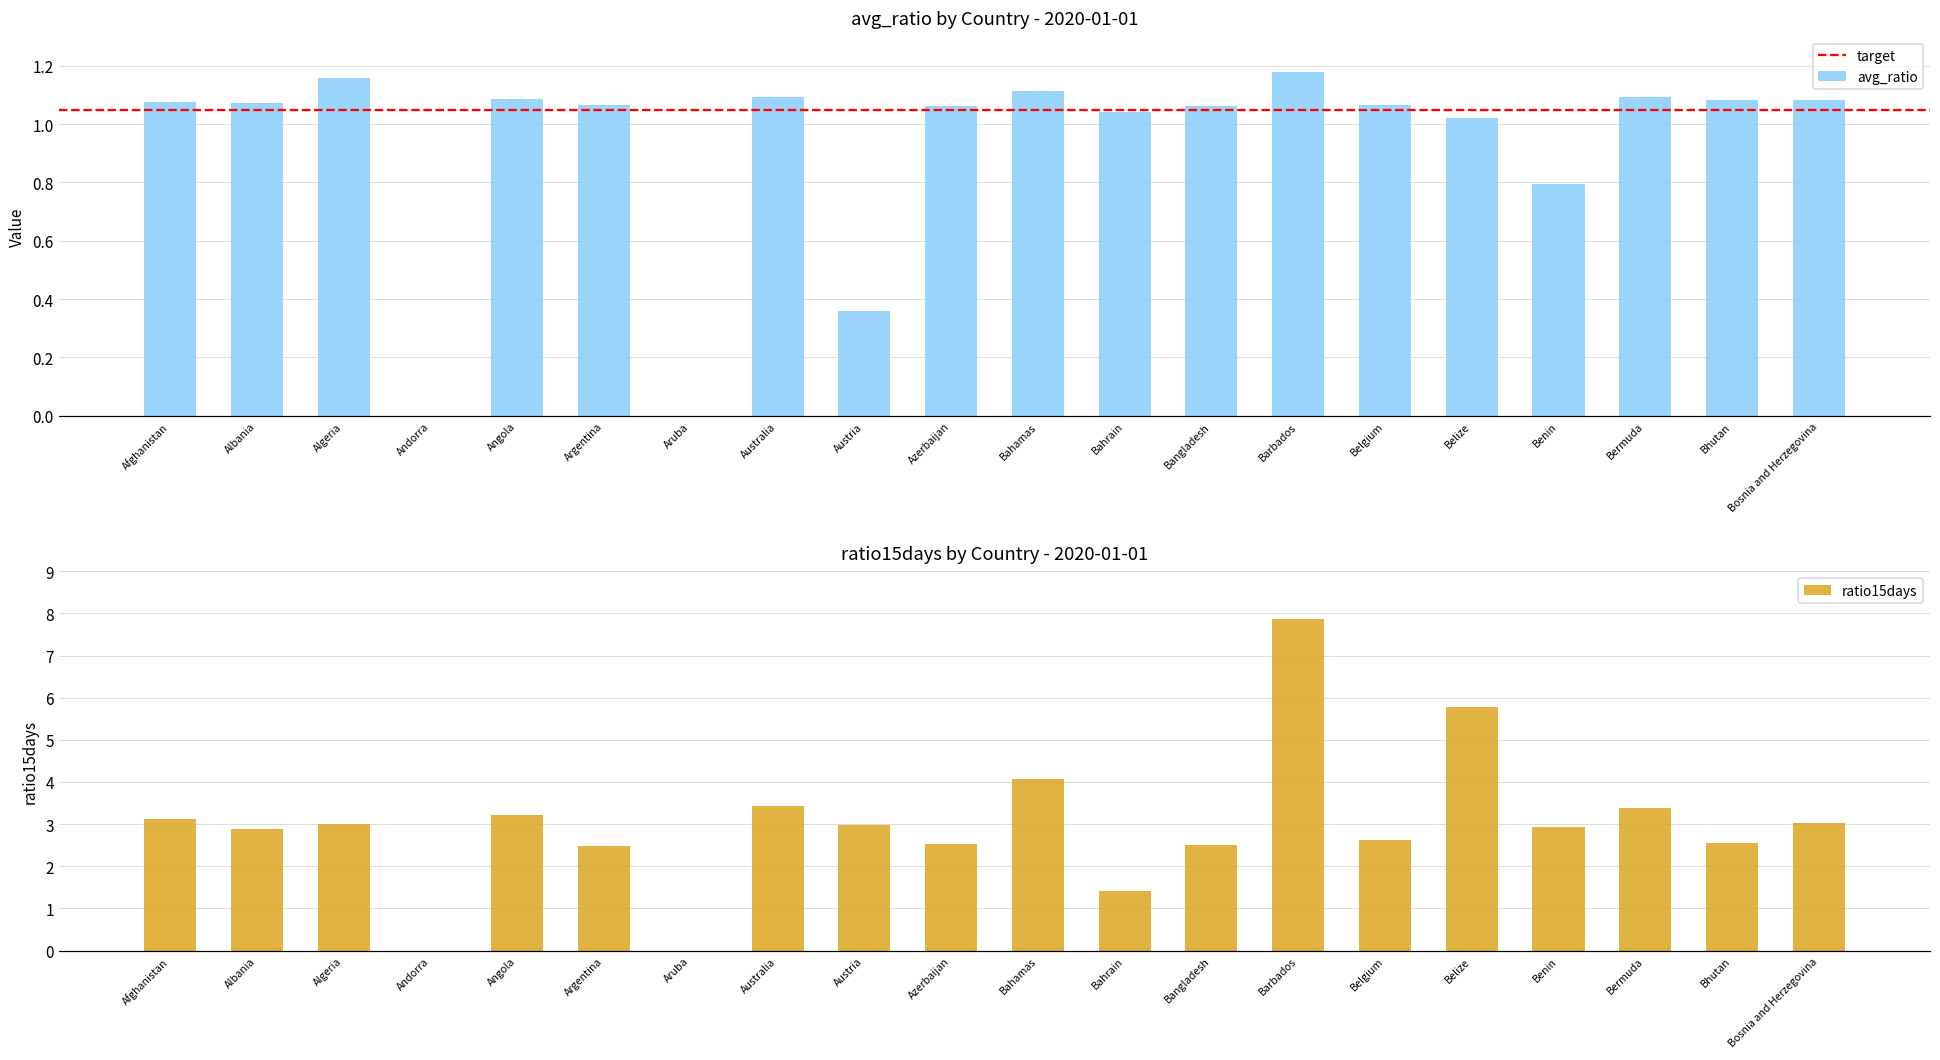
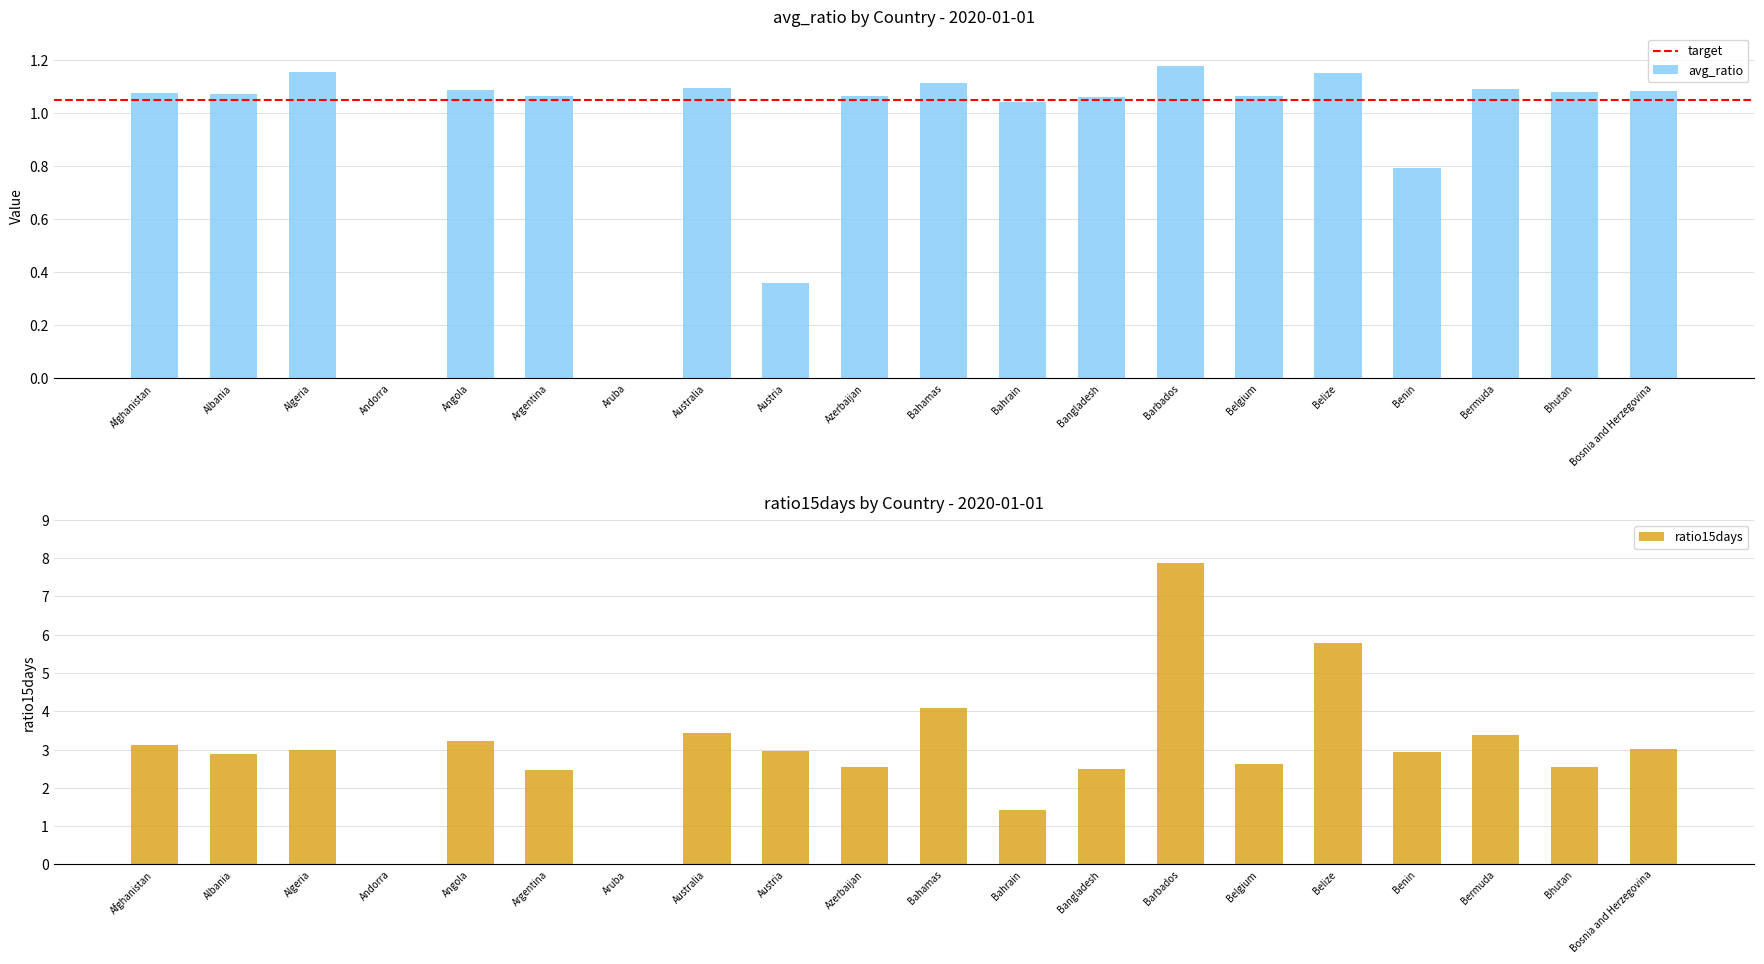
avg_ratio by Country - 2020-01-01, Belize: 1.02 -> 1.15
